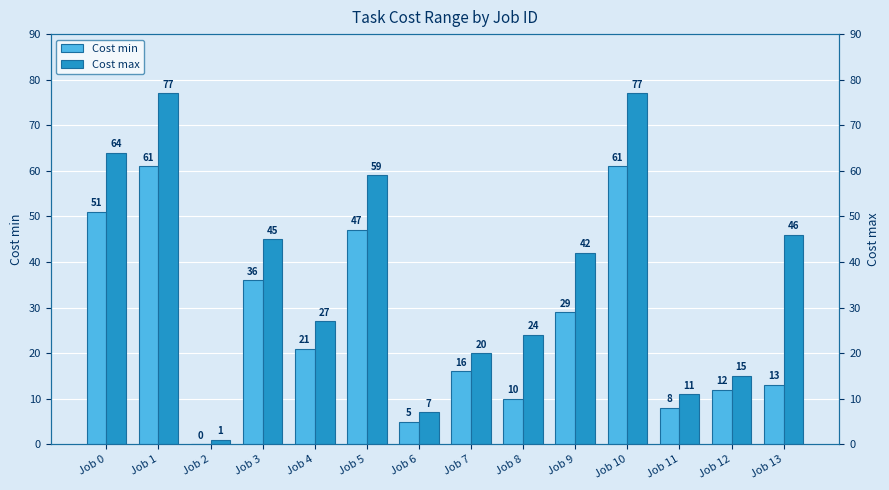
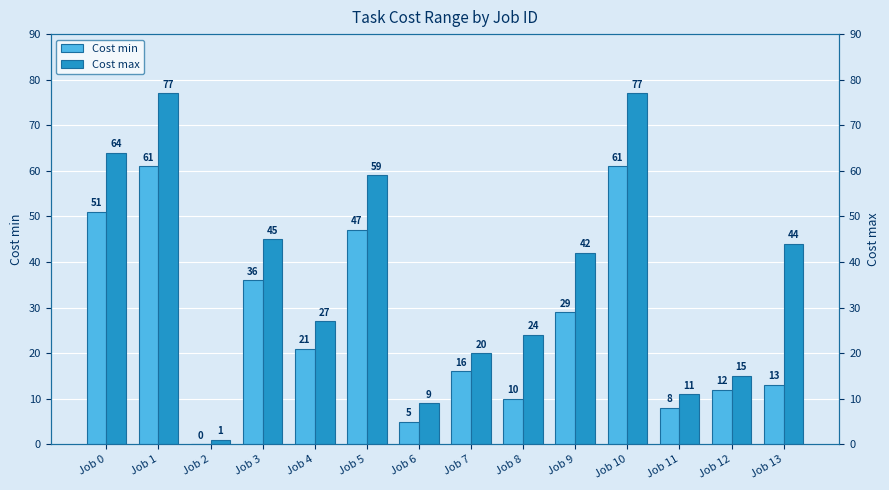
Cost max, Job 6: 7 -> 9
Cost max, Job 13: 46 -> 44
